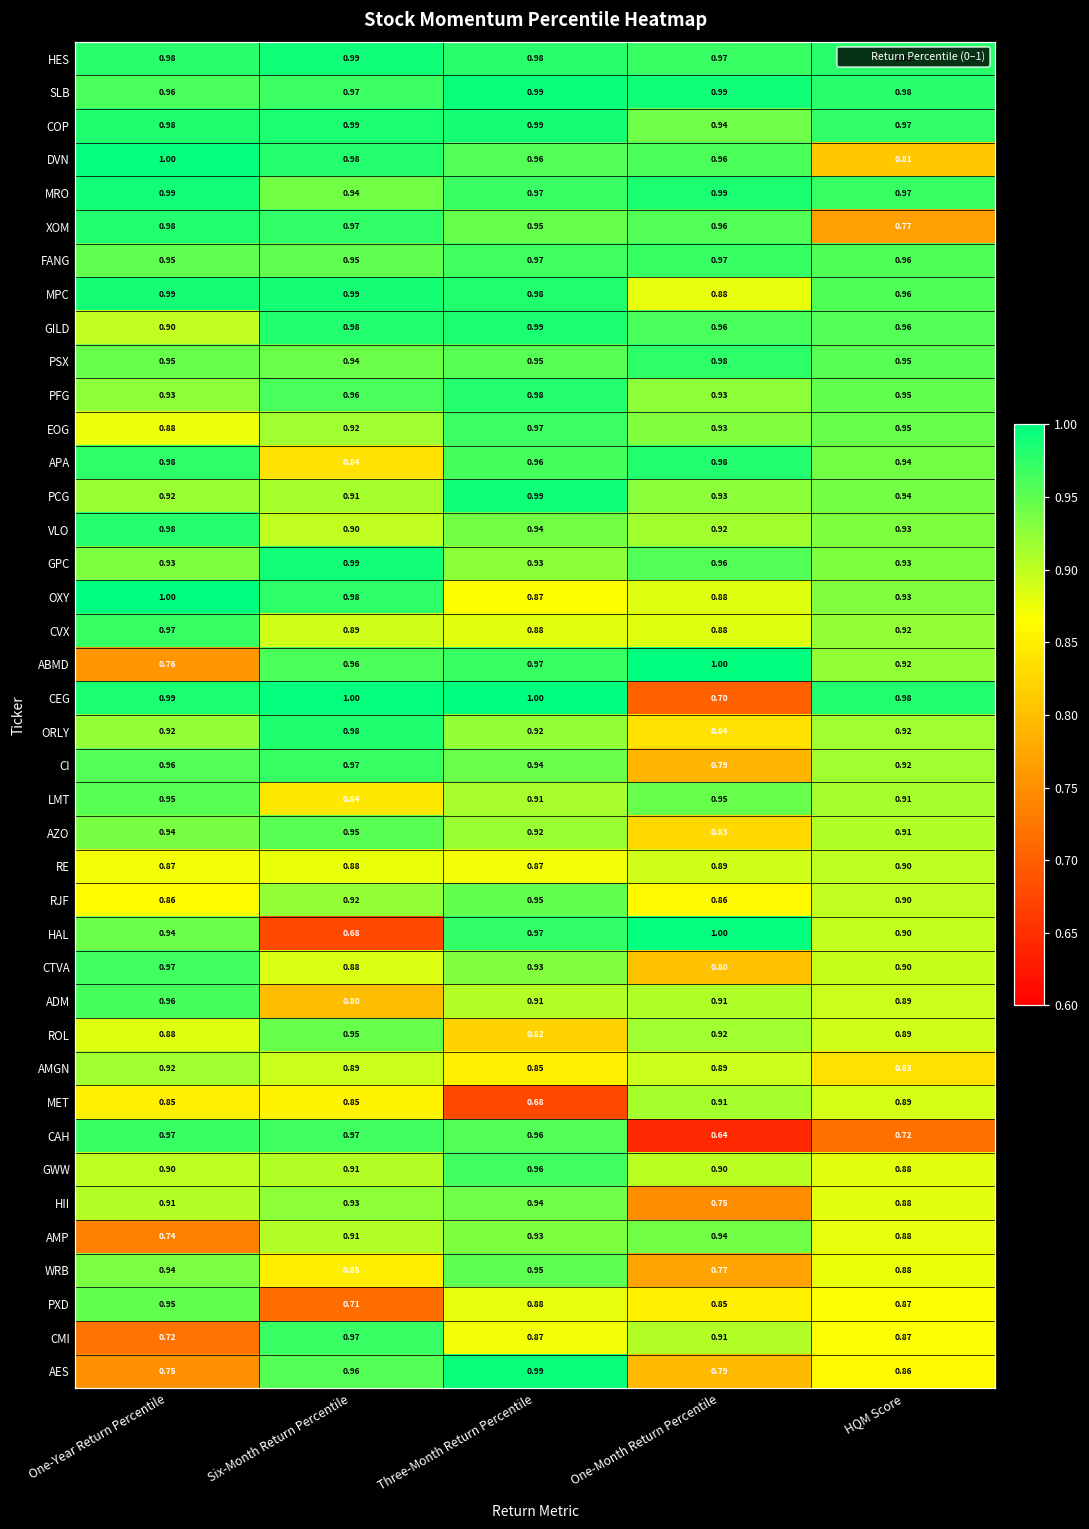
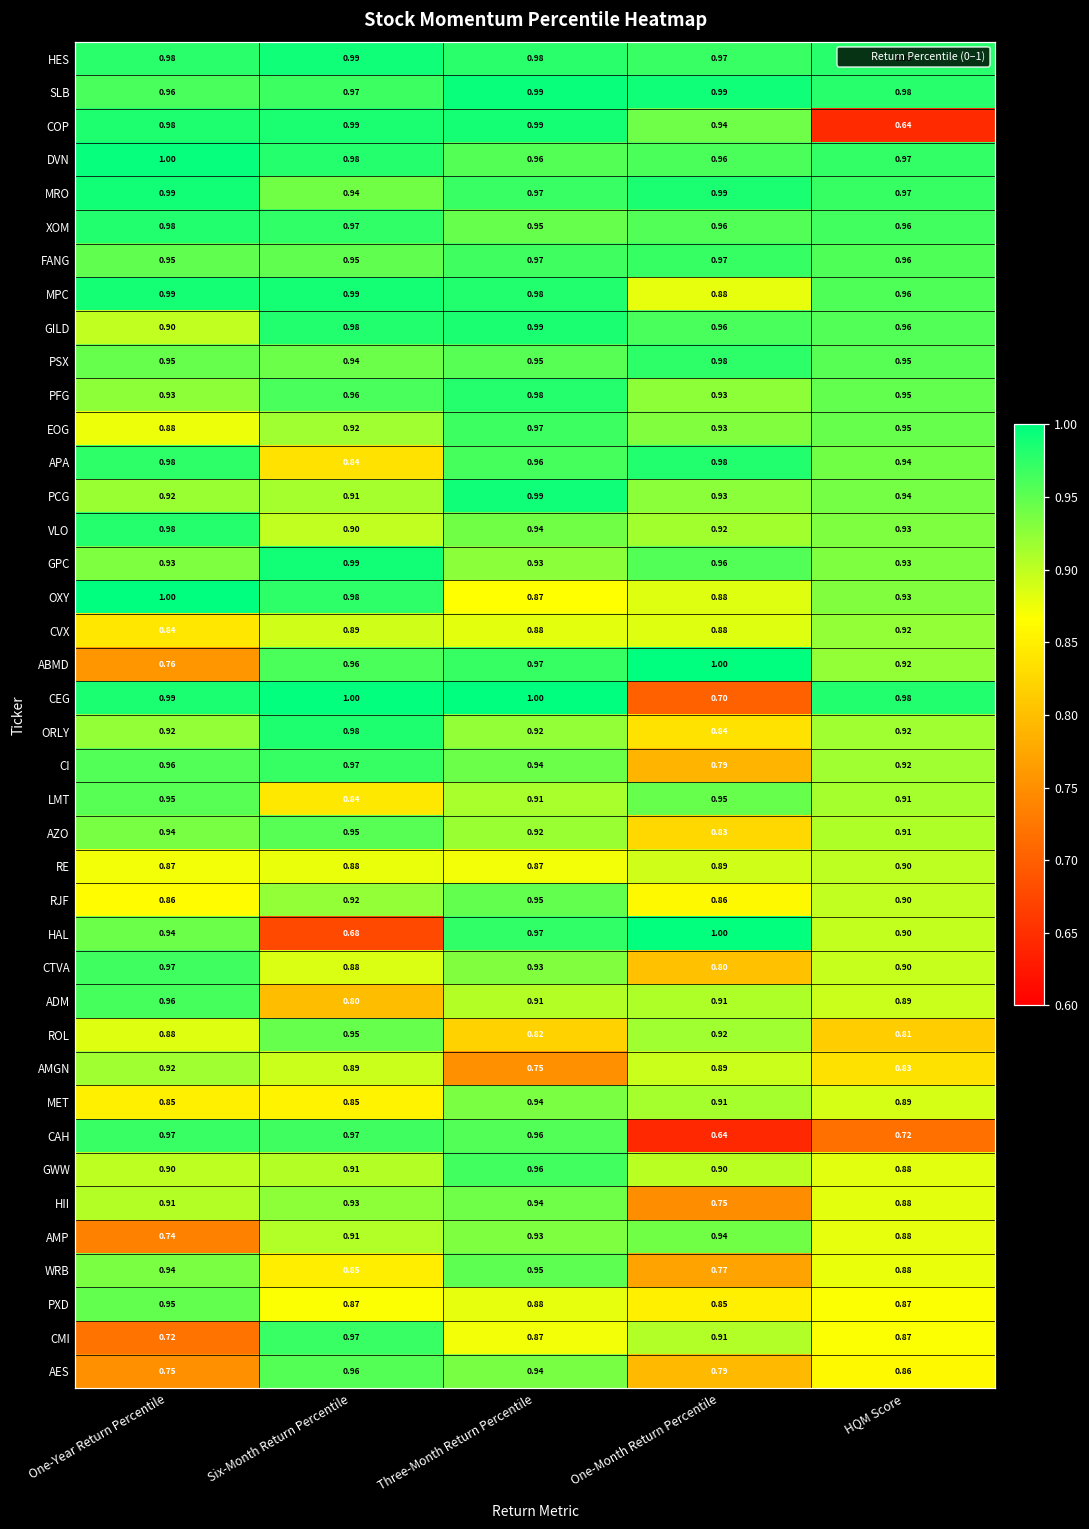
COP, HQM Score: 0.97 -> 0.64
DVN, HQM Score: 0.81 -> 0.97
XOM, HQM Score: 0.77 -> 0.96
CVX, One-Year Return Percentile: 0.97 -> 0.84
ROL, HQM Score: 0.89 -> 0.81
AMGN, Three-Month Return Percentile: 0.85 -> 0.75
MET, Three-Month Return Percentile: 0.68 -> 0.94
PXD, Six-Month Return Percentile: 0.71 -> 0.87
AES, Three-Month Return Percentile: 0.99 -> 0.94
